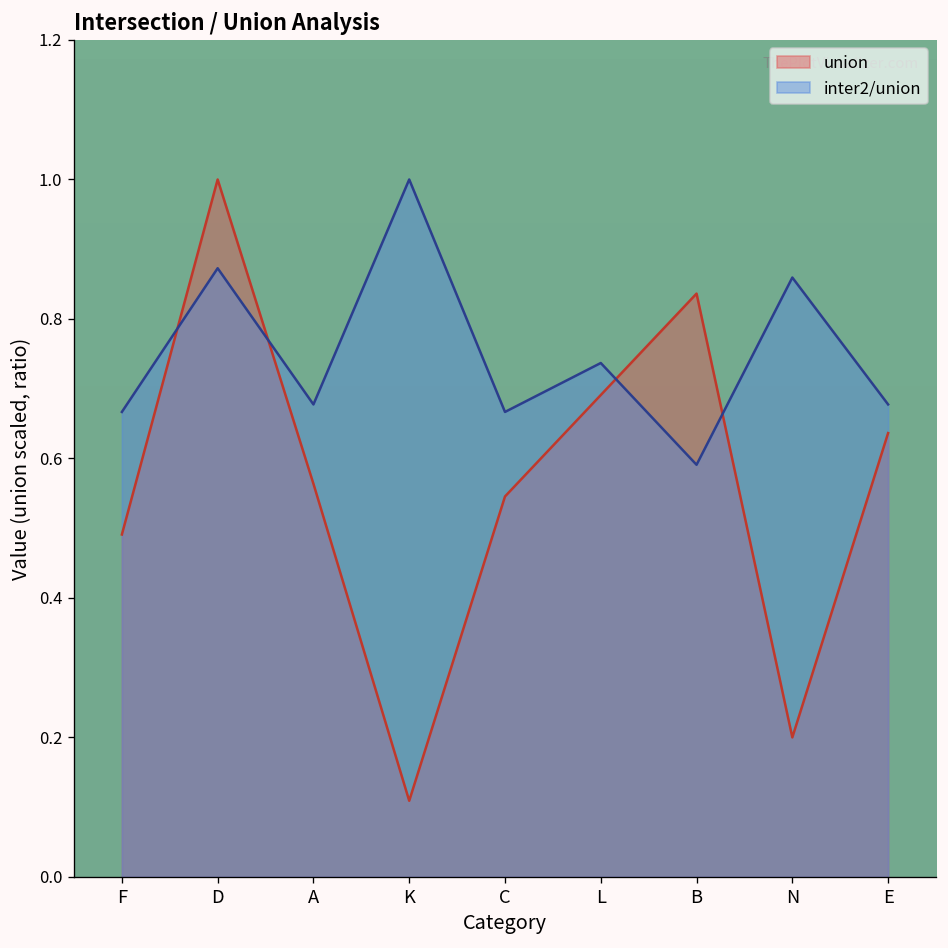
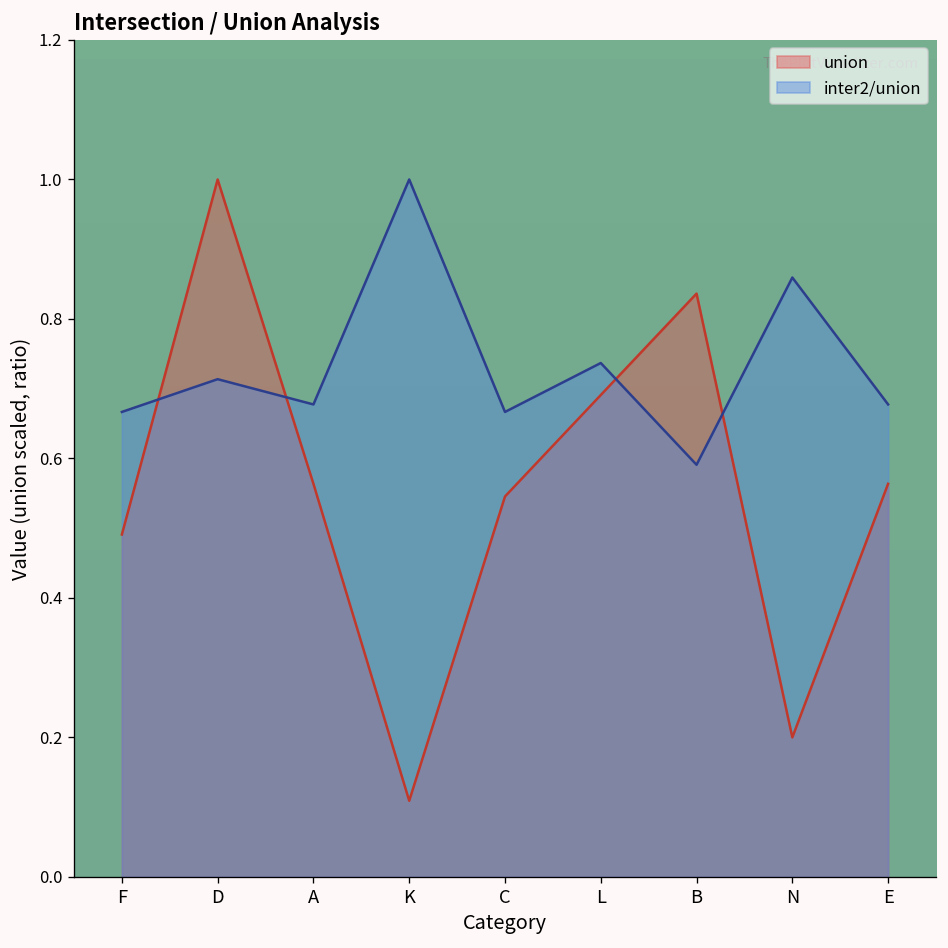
inter2/union, D: 0.87 -> 0.71
union, E: 0.64 -> 0.56
